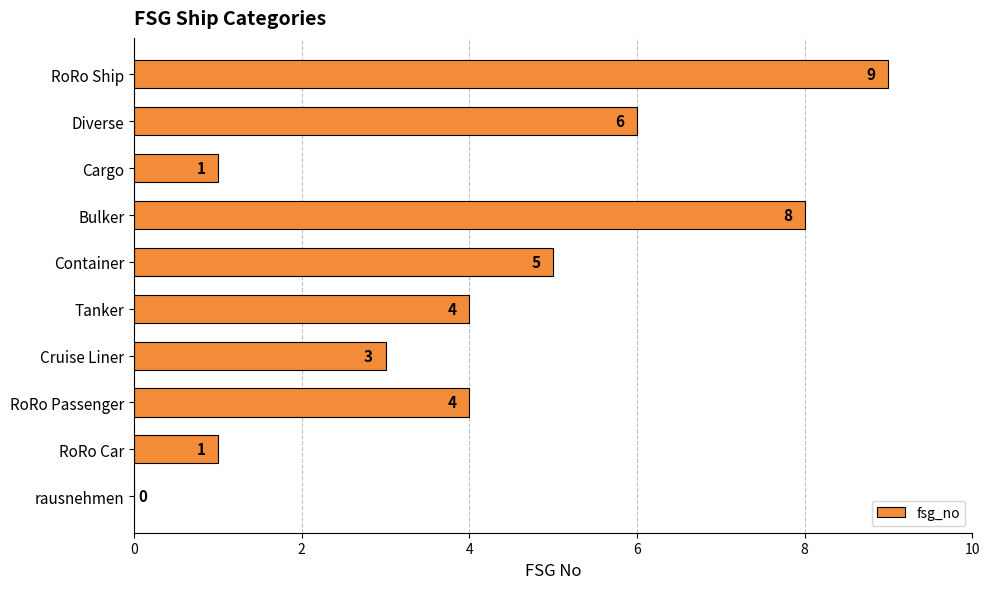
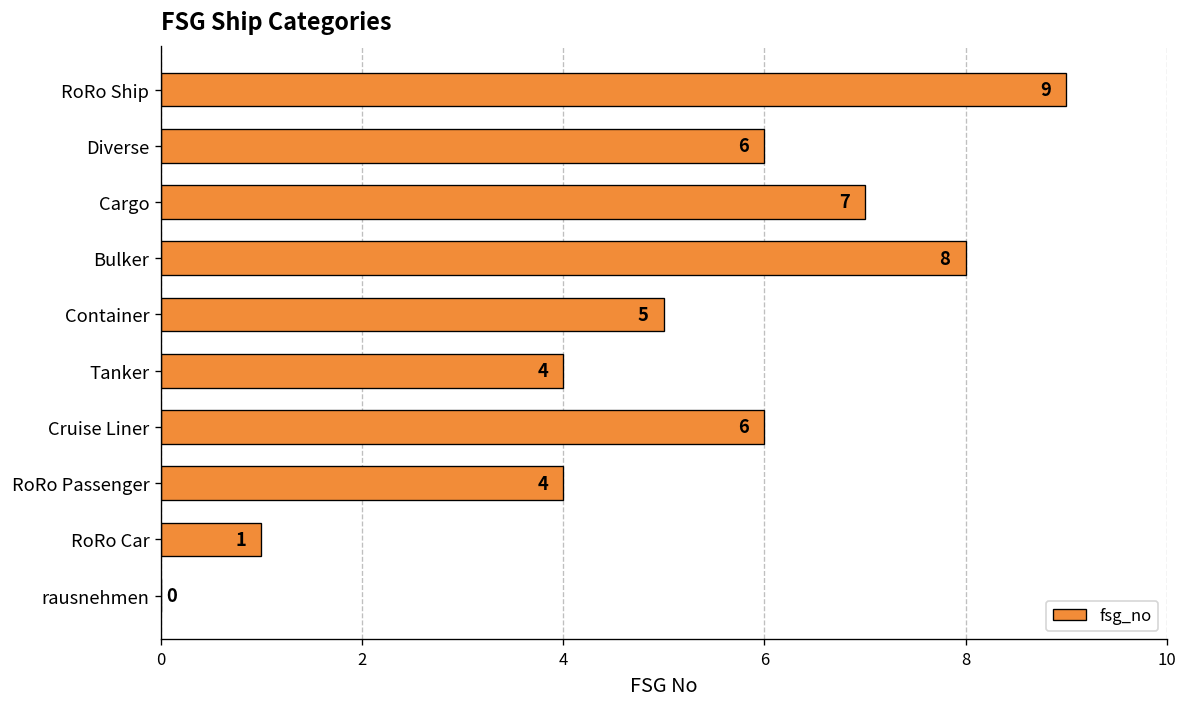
Cargo: 1 -> 7
Cruise Liner: 3 -> 6
